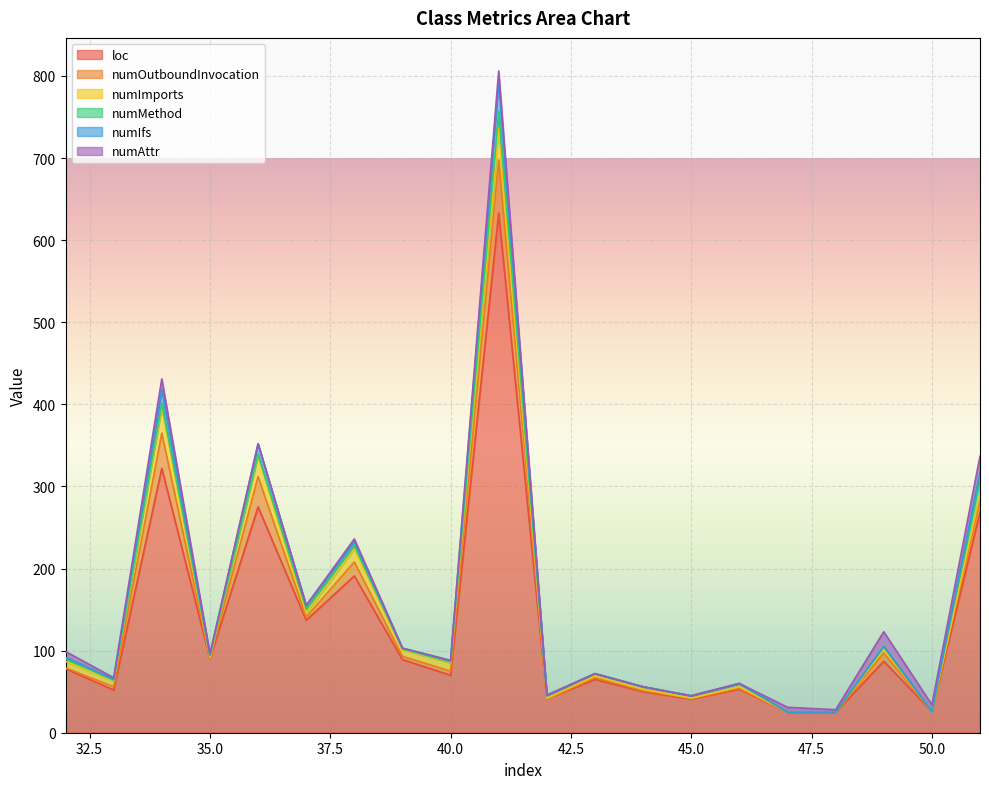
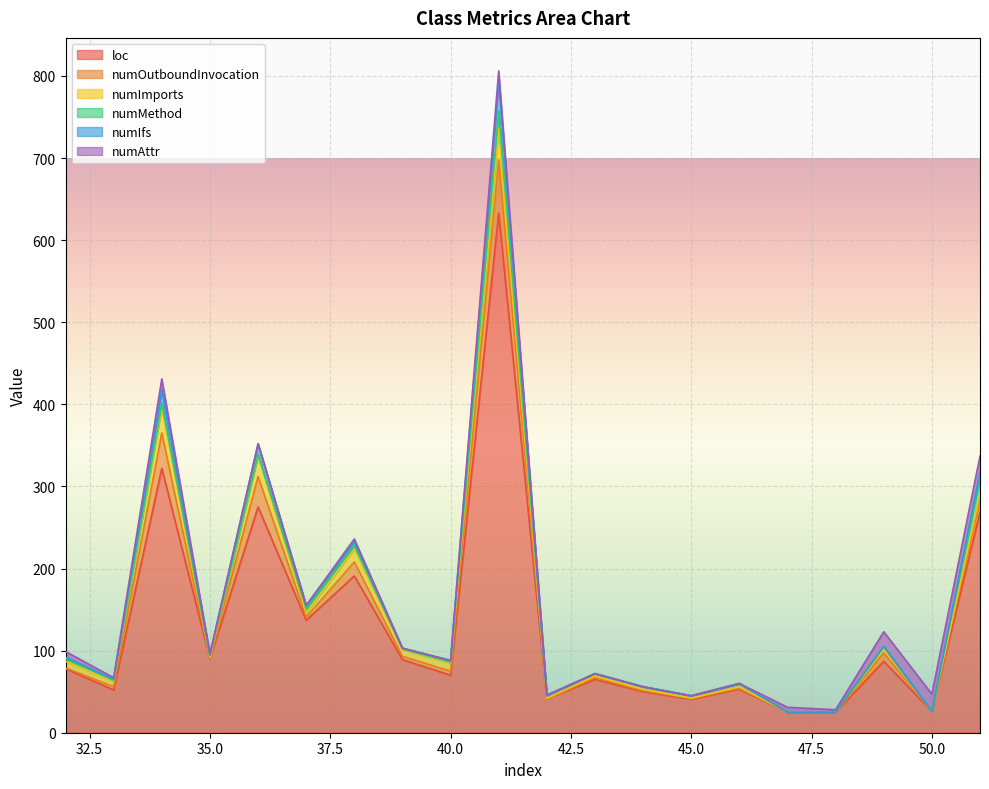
numAttr, 50.0: 10 -> 20
